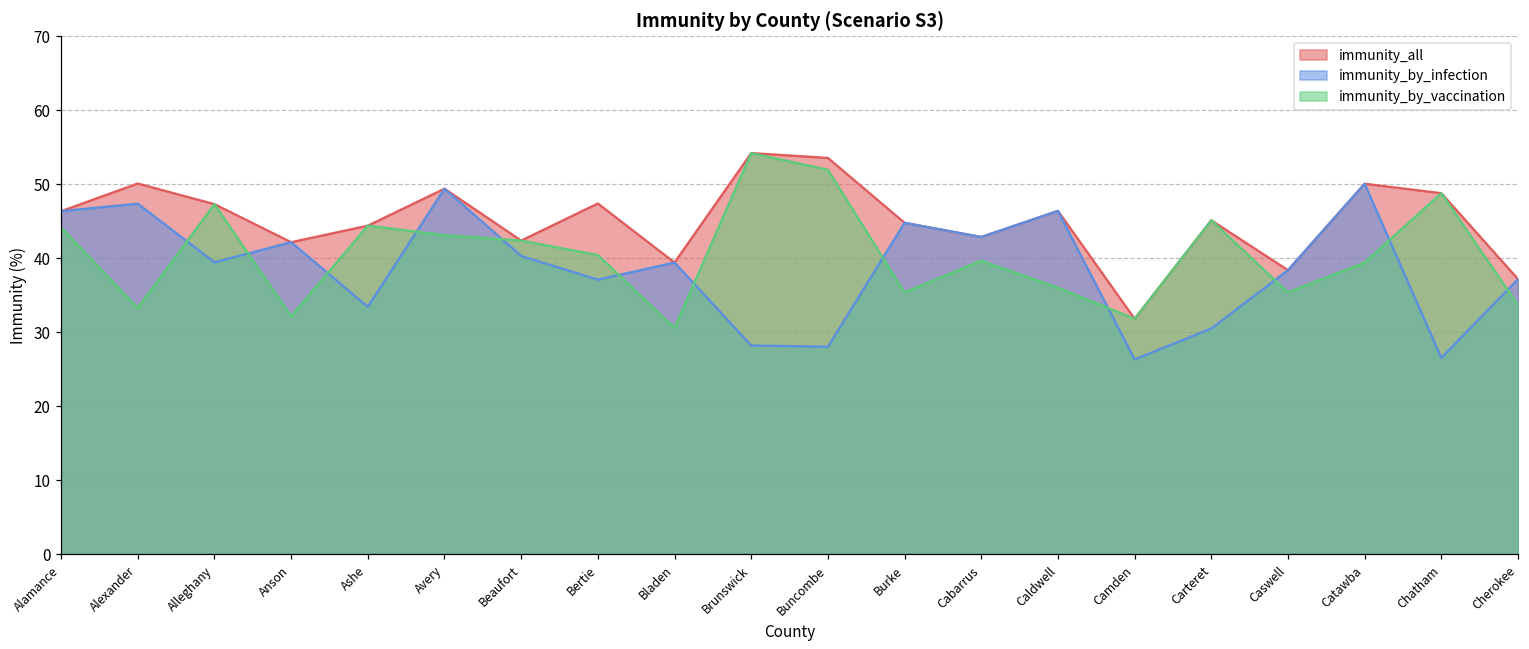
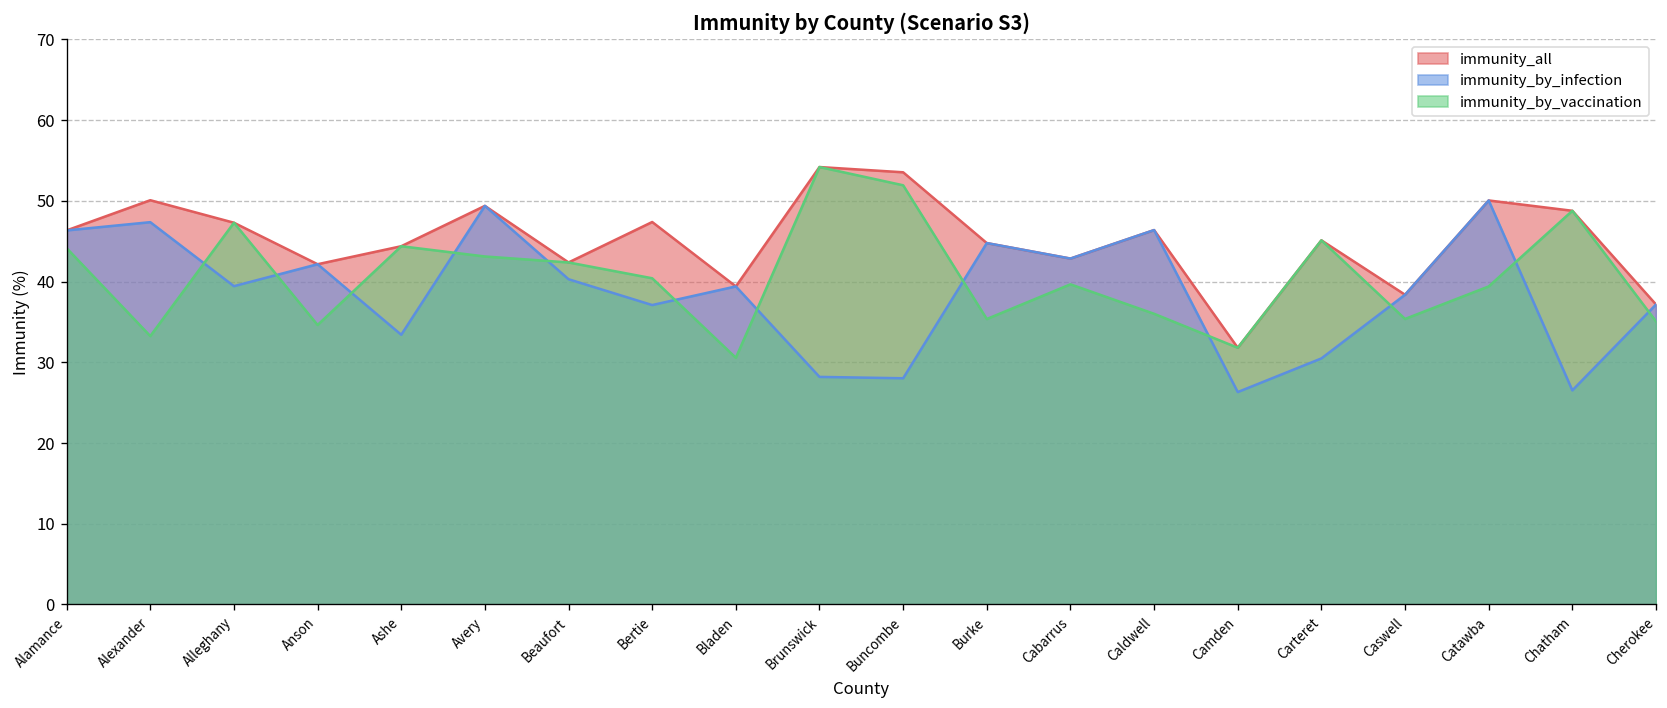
immunity_by_vaccination, Anson: 32 -> 35
immunity_by_vaccination, Cherokee: 34 -> 35
